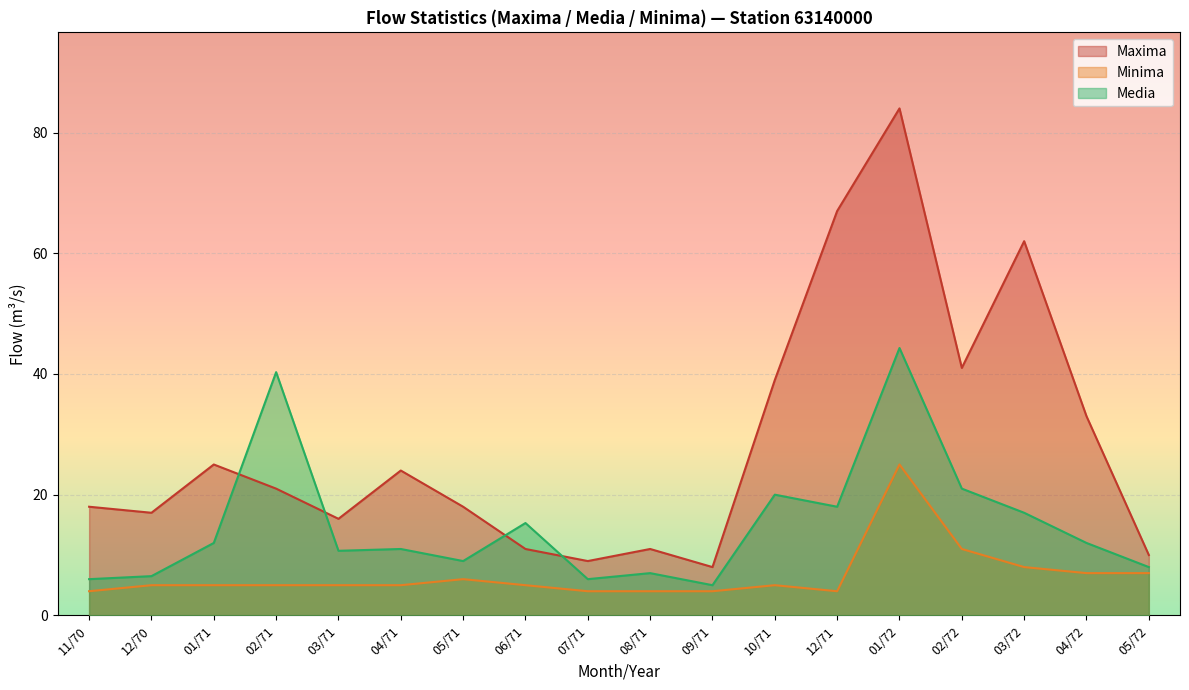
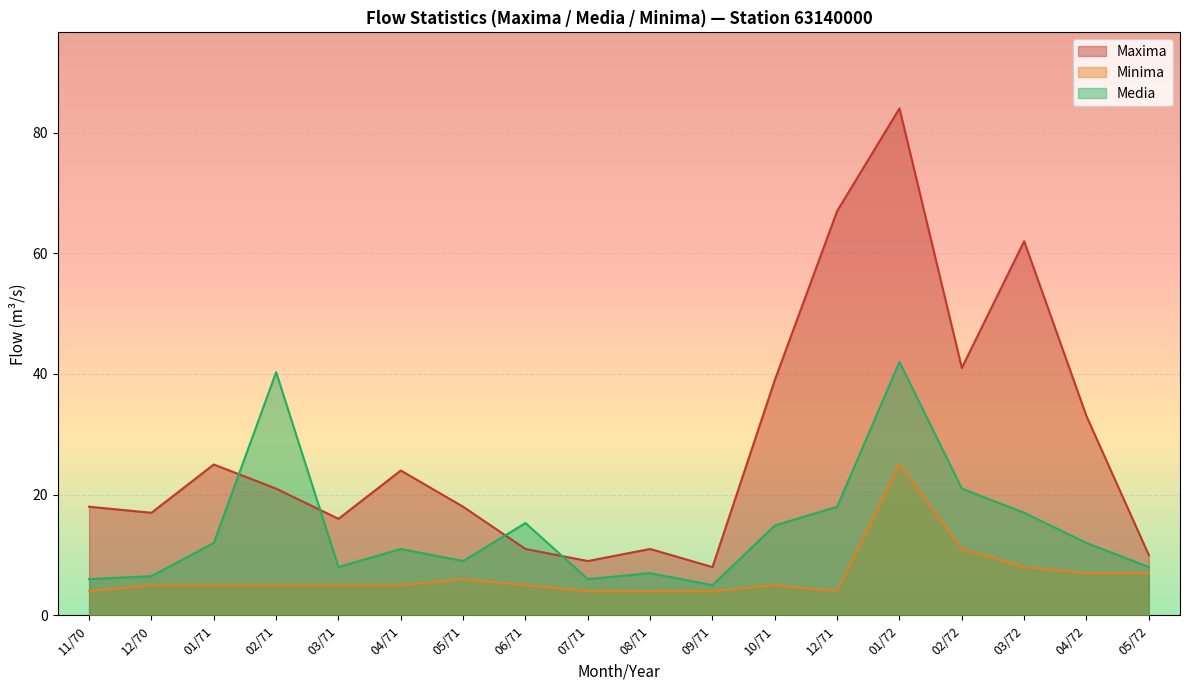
Media, 03/71: 11 -> 8
Media, 10/71: 20 -> 15
Media, 01/72: 44 -> 42
